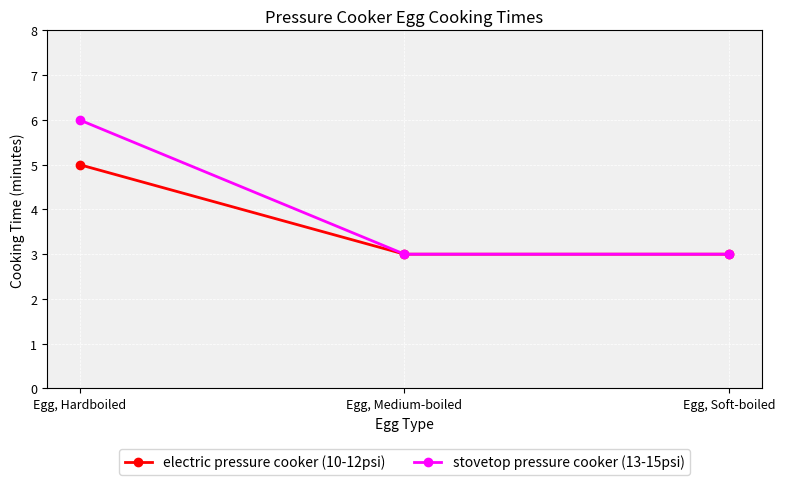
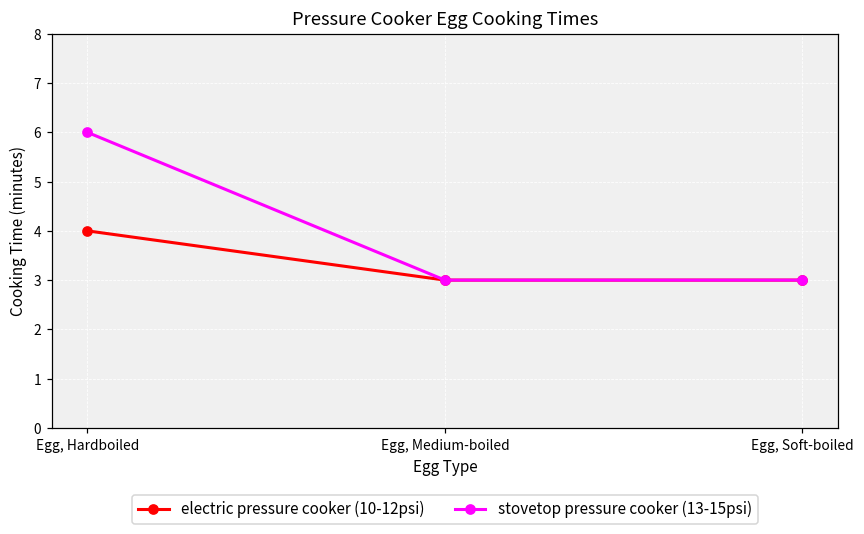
electric pressure cooker (10-12psi), Egg, Hardboiled: 5 -> 4
